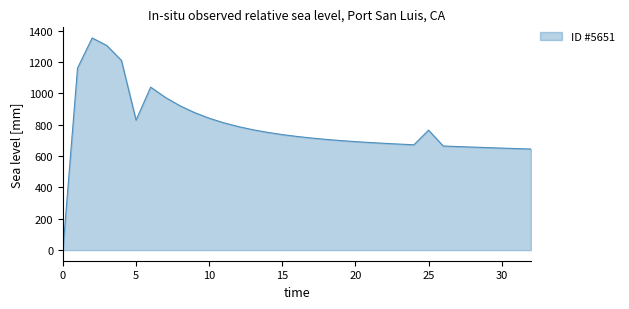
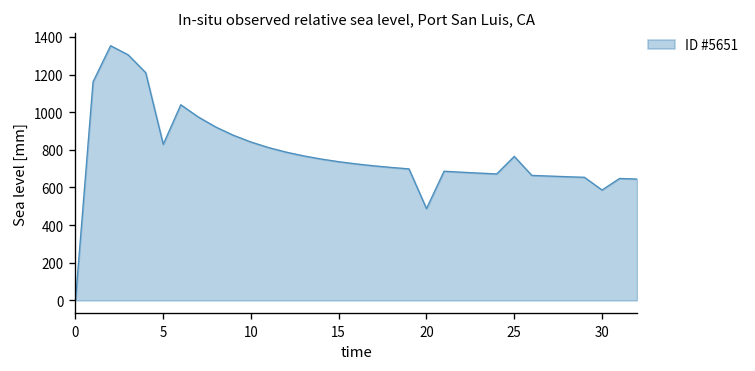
20: 690 -> 490
30: 650 -> 590
